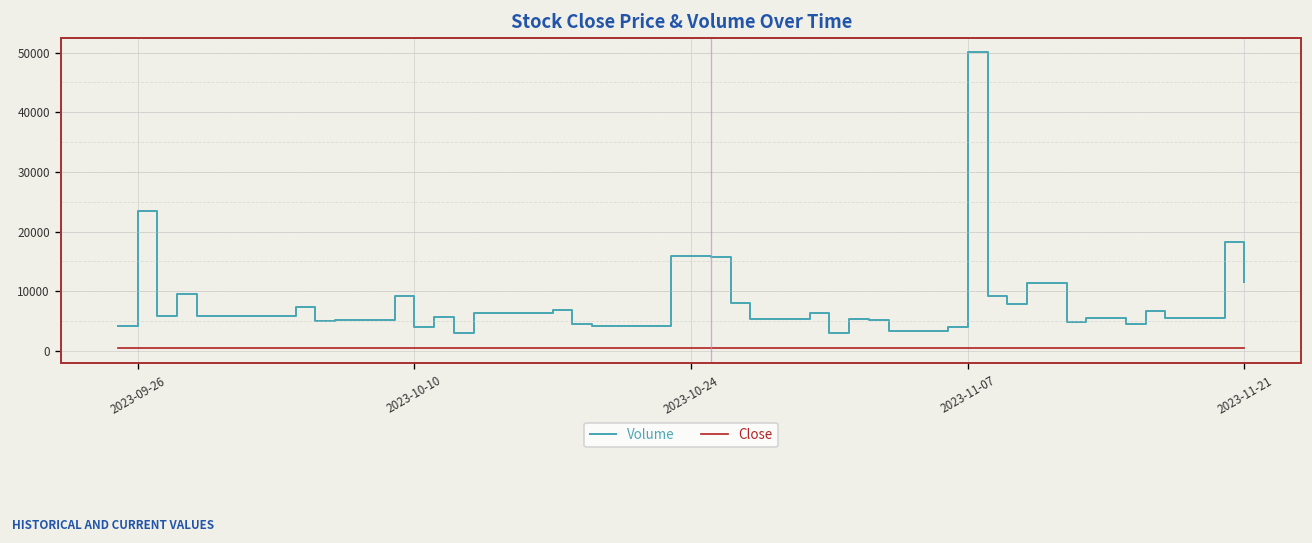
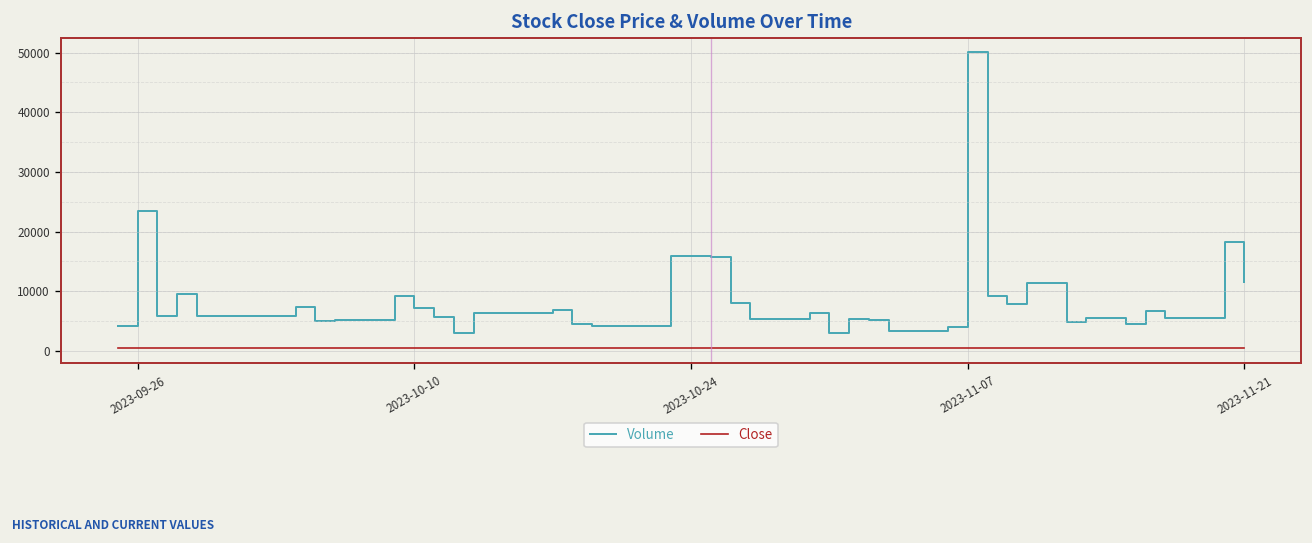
Volume, 2023-10-10: 4000 -> 7000
